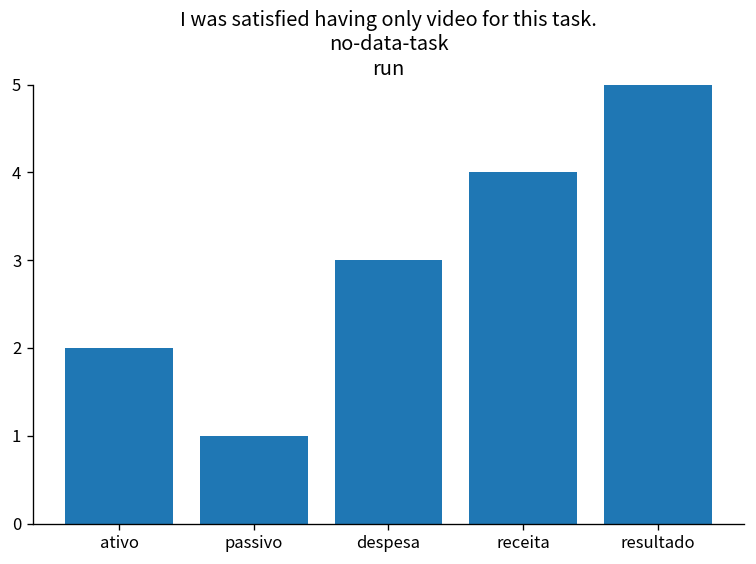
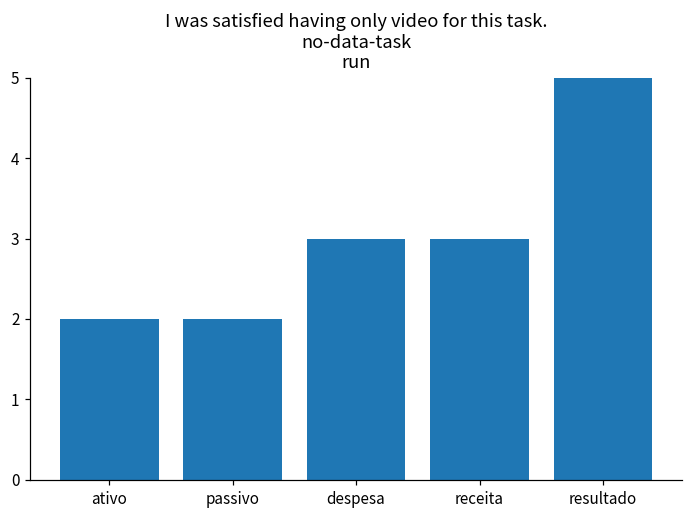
passivo: 1 -> 2
receita: 4 -> 3
